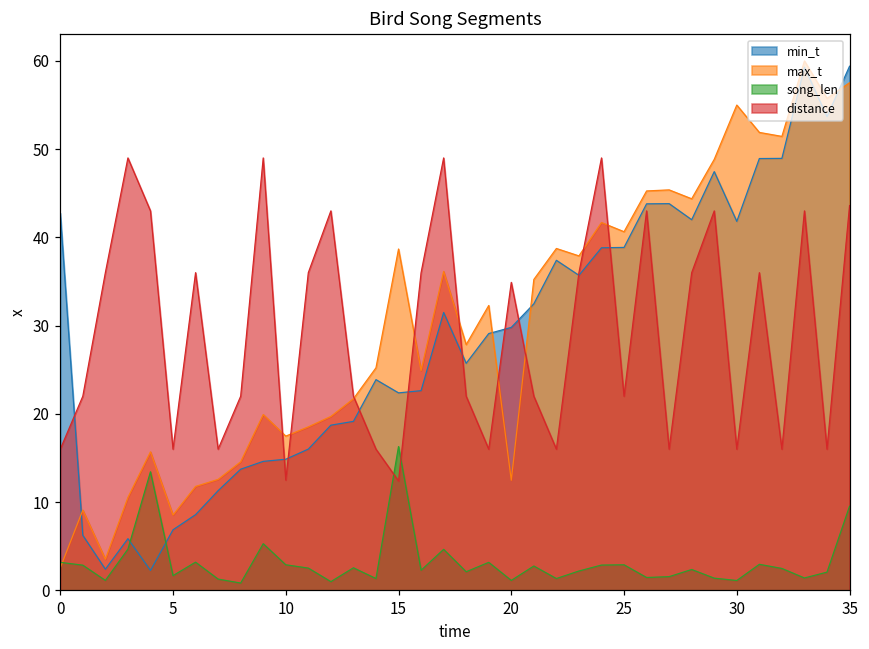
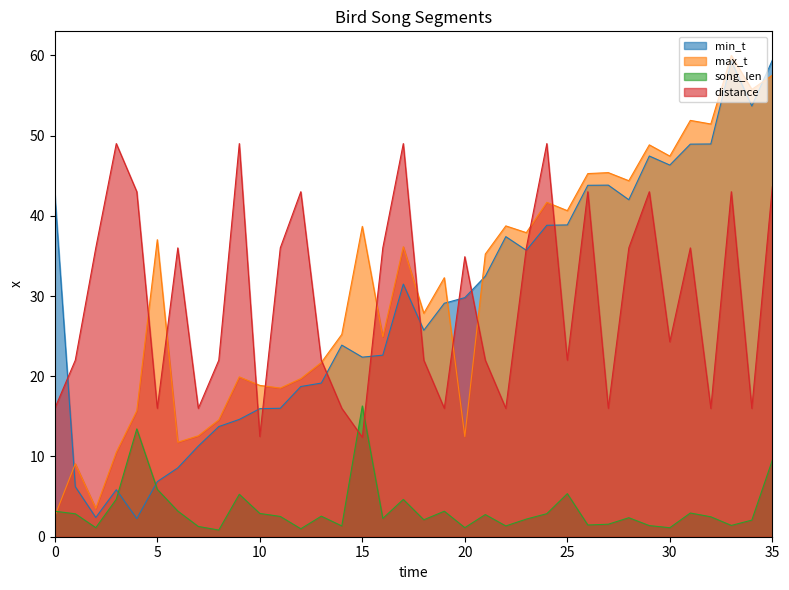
max_t, 5: 9 -> 37
song_len, 5: 2 -> 6
min_t, 10: 15 -> 16
max_t, 10: 17 -> 19
song_len, 25: 3 -> 5
min_t, 30: 42 -> 46
max_t, 30: 55 -> 47
distance, 30: 16 -> 24
